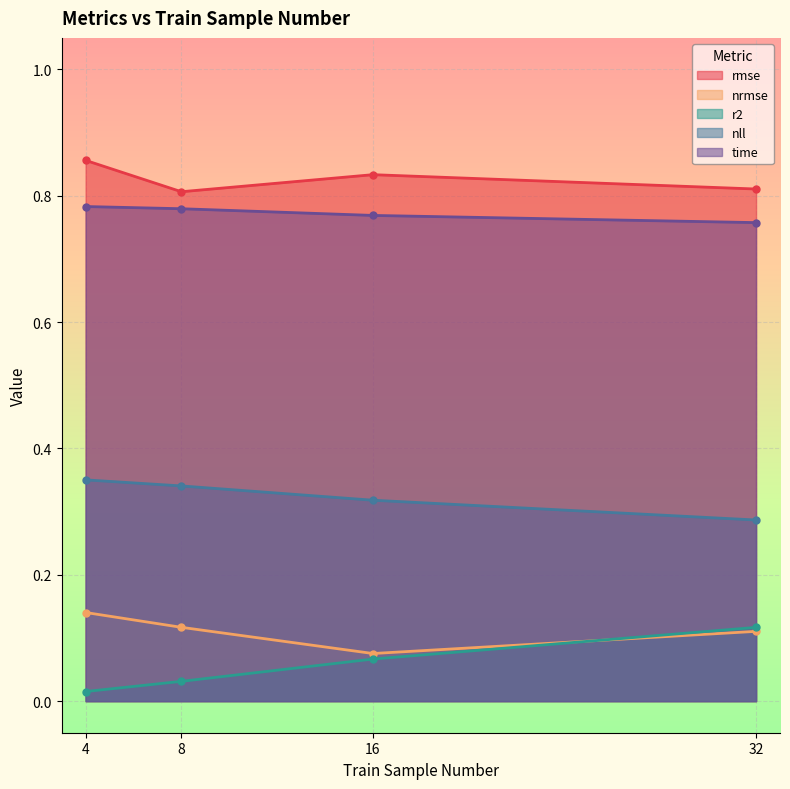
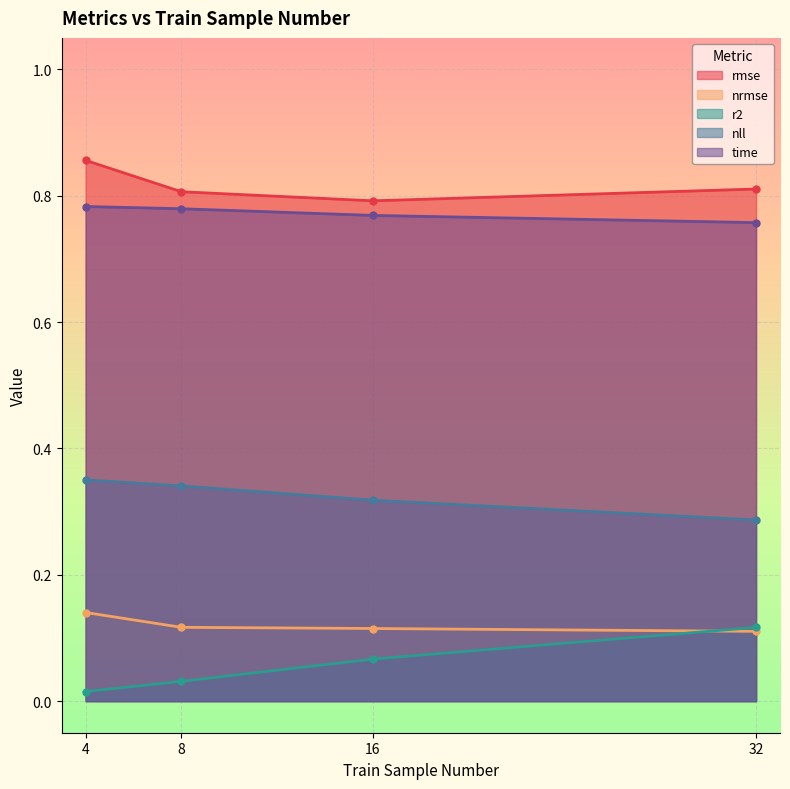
rmse, 16: 0.83 -> 0.79
nrmse, 16: 0.08 -> 0.11
